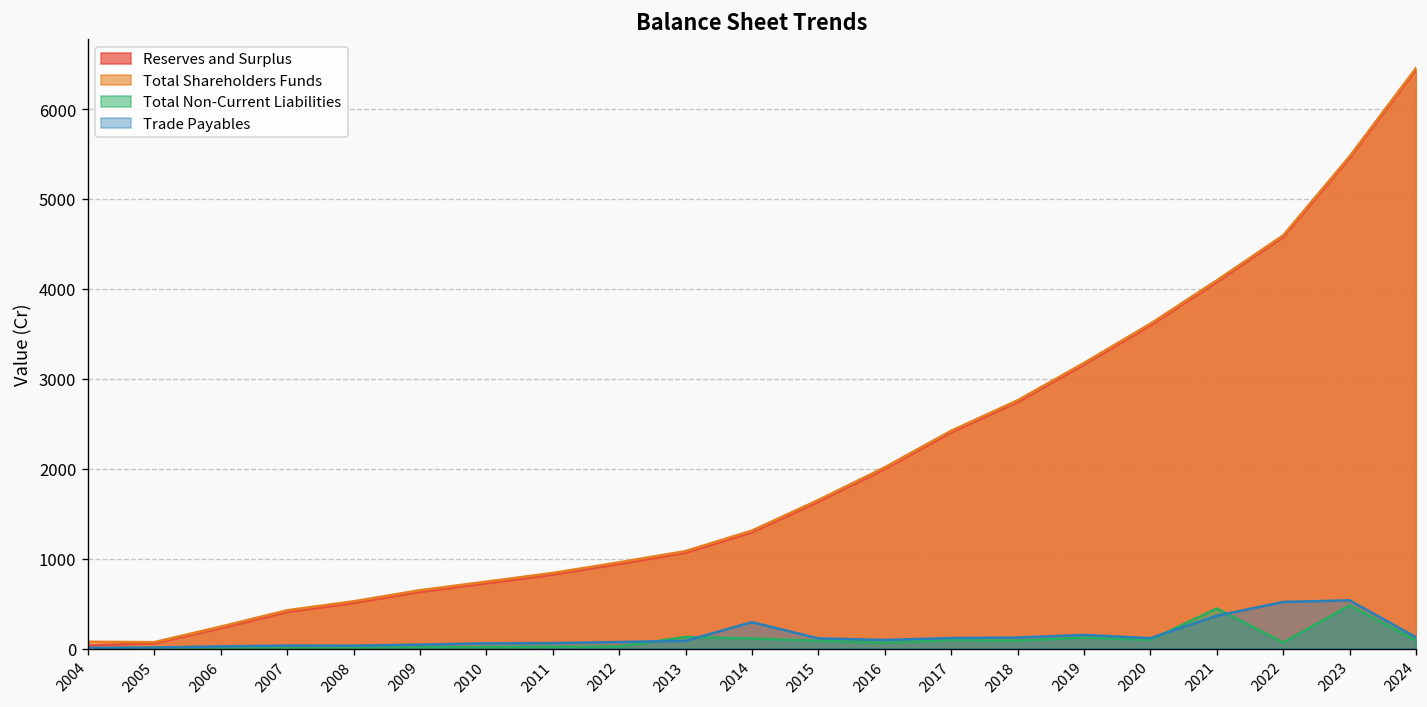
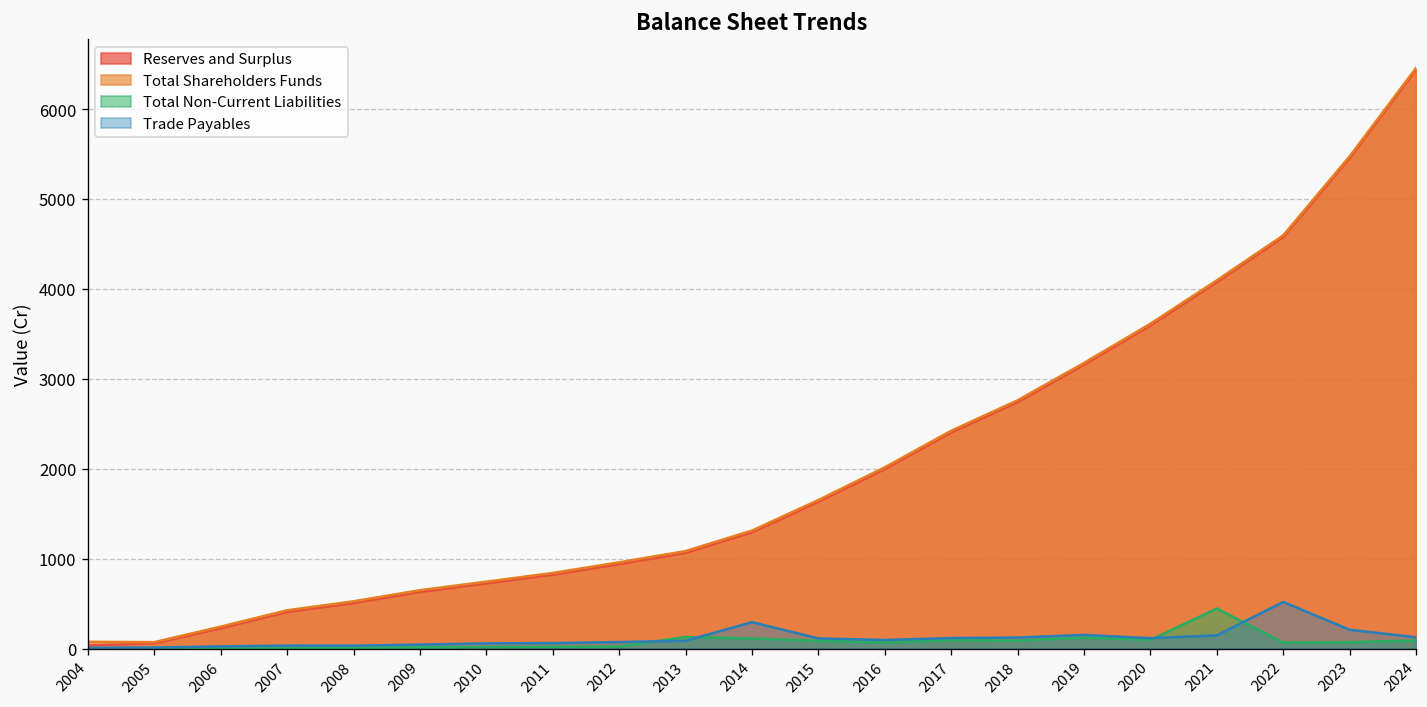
Trade Payables, 2021: 400 -> 100
Total Non-Current Liabilities, 2023: 500 -> 100
Trade Payables, 2023: 500 -> 200
